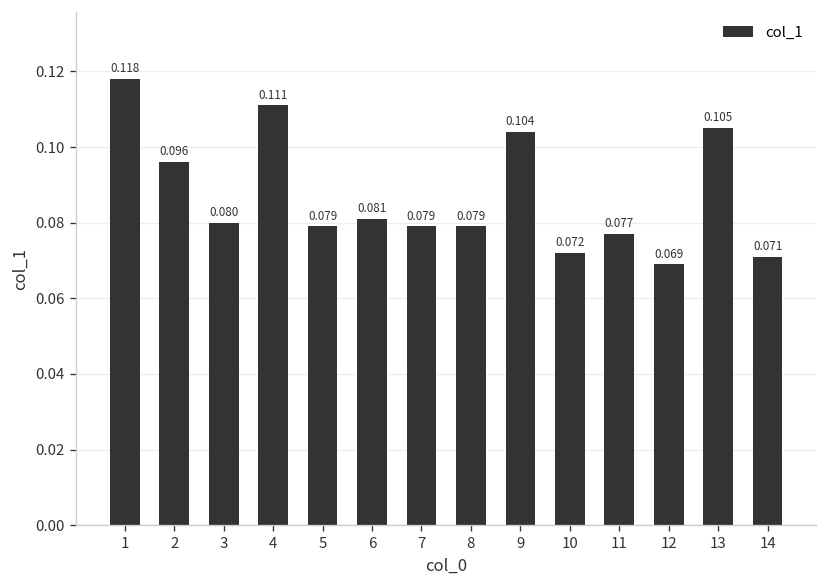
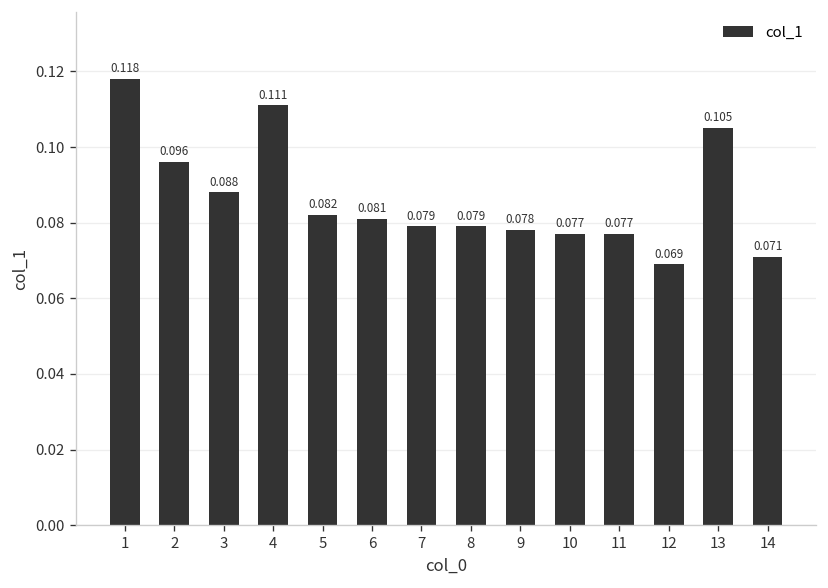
3: 0.080 -> 0.088
5: 0.079 -> 0.082
9: 0.104 -> 0.078
10: 0.072 -> 0.077
